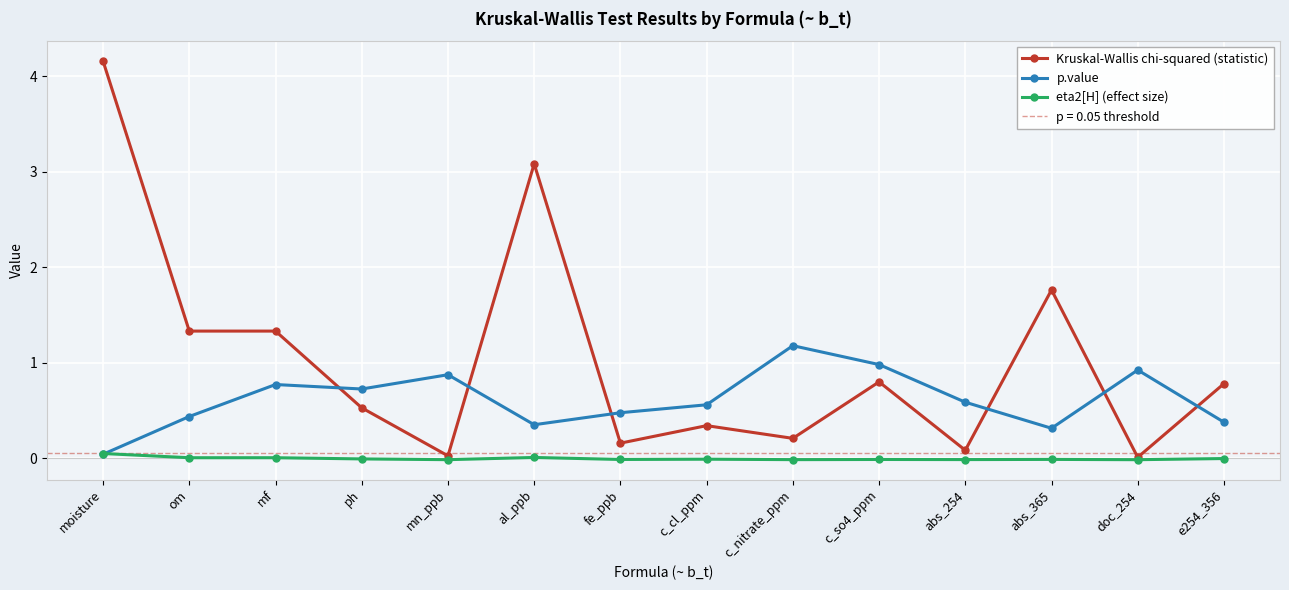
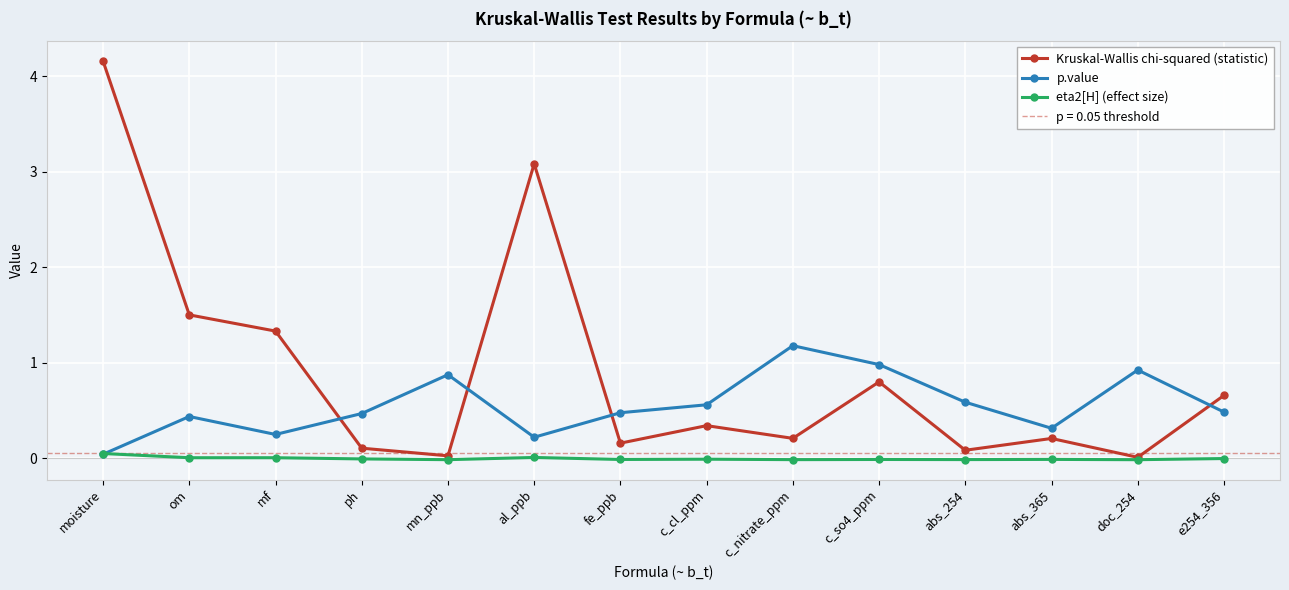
Kruskal-Wallis chi-squared (statistic), om: 1.3 -> 1.5
p.value, mf: 0.8 -> 0.2
Kruskal-Wallis chi-squared (statistic), ph: 0.5 -> 0.1
p.value, ph: 0.7 -> 0.5
p.value, al_ppb: 0.4 -> 0.2
Kruskal-Wallis chi-squared (statistic), abs_365: 1.8 -> 0.2
Kruskal-Wallis chi-squared (statistic), e254_356: 0.8 -> 0.7
p.value, e254_356: 0.4 -> 0.5
